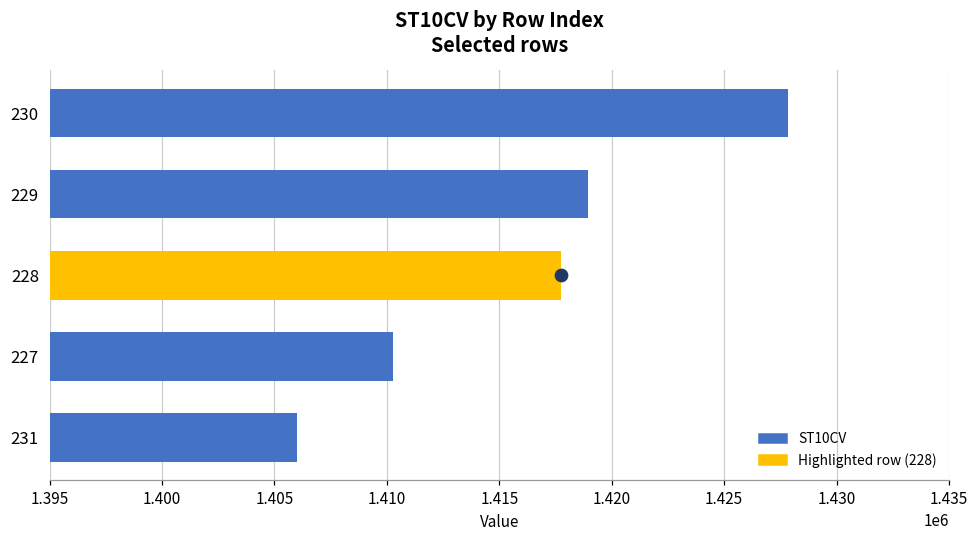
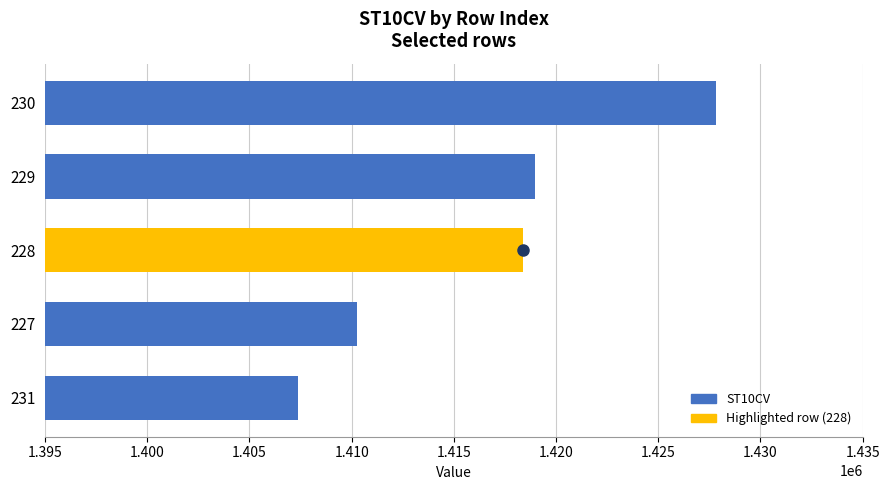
ST10CV, 228: 1417700 -> 1418400
ST10CV, 231: 1406000 -> 1407400
